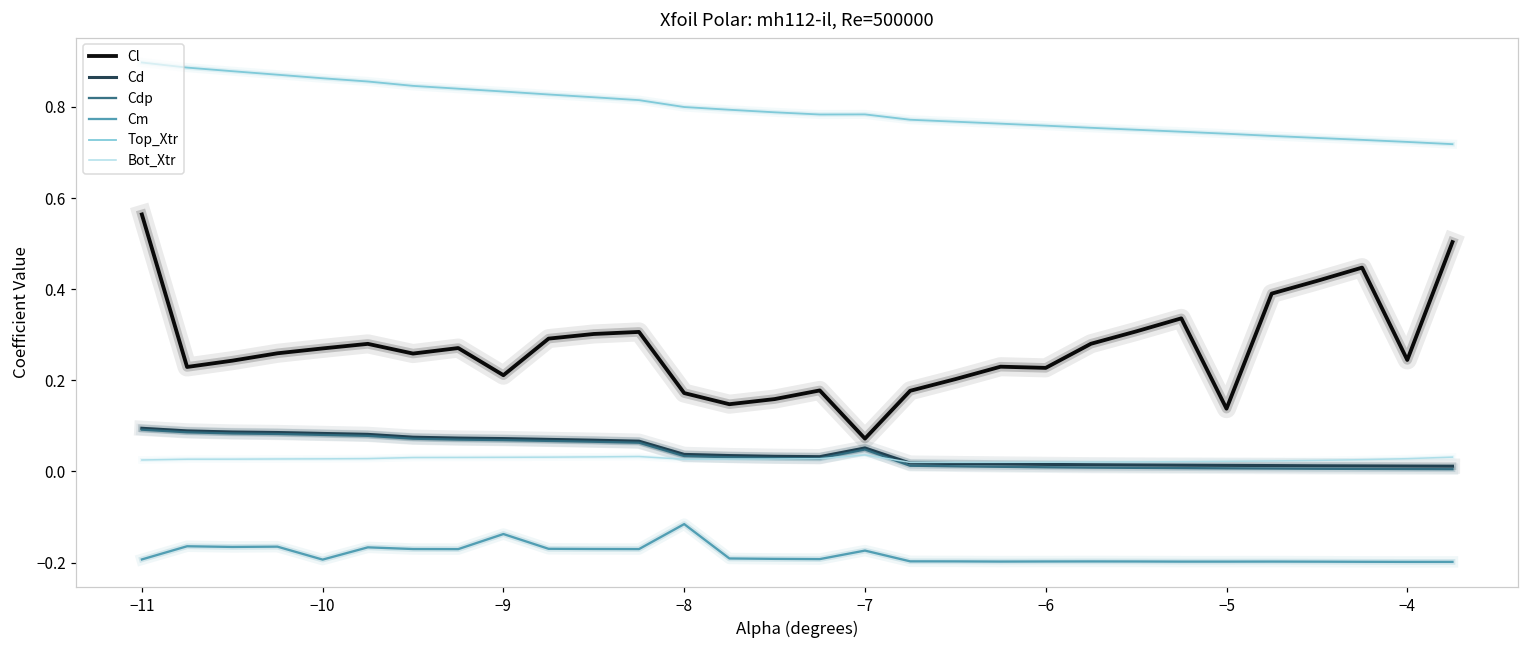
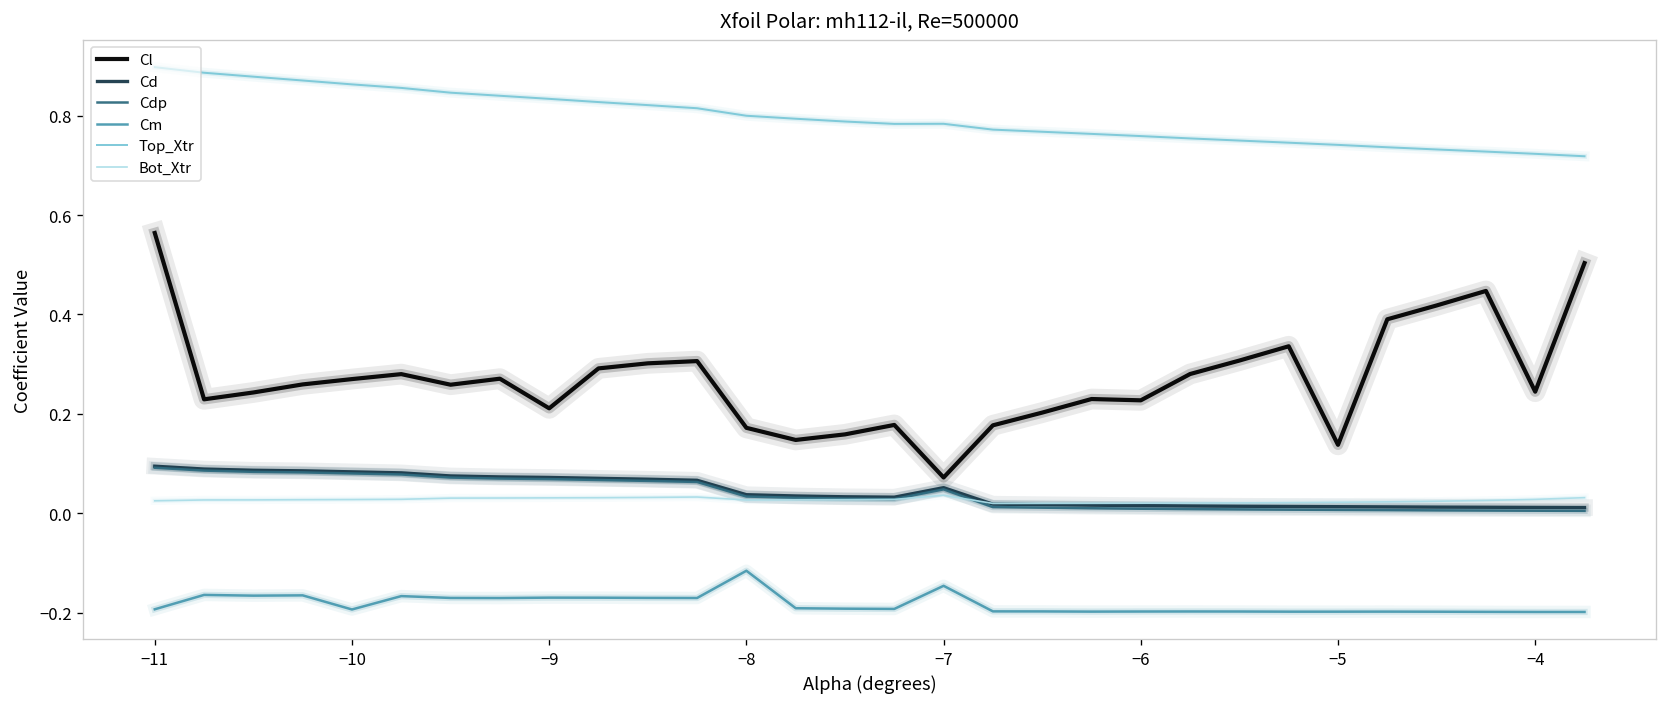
Cm, −9: -0.14 -> -0.17
Cm, −7: -0.17 -> -0.15
